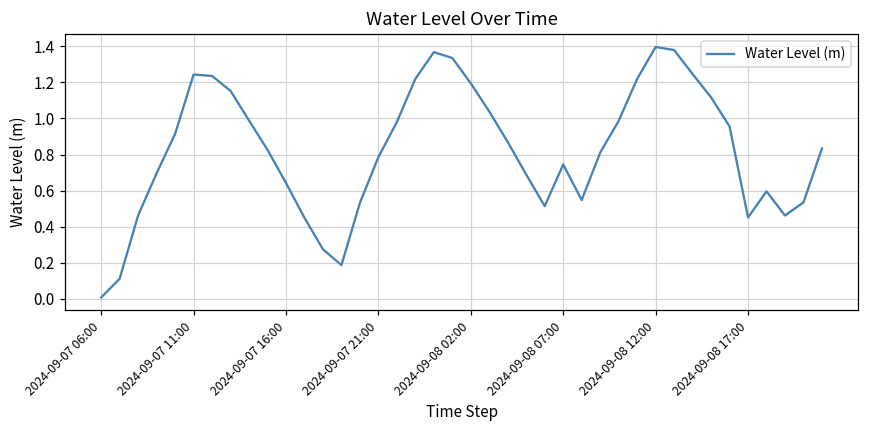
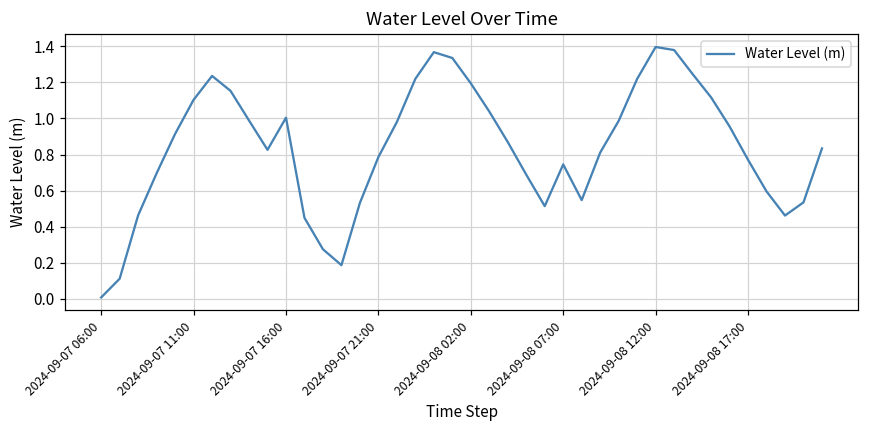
2024-09-07 11:00: 1.24 -> 1.10
2024-09-07 16:00: 0.64 -> 1.00
2024-09-08 17:00: 0.45 -> 0.77
